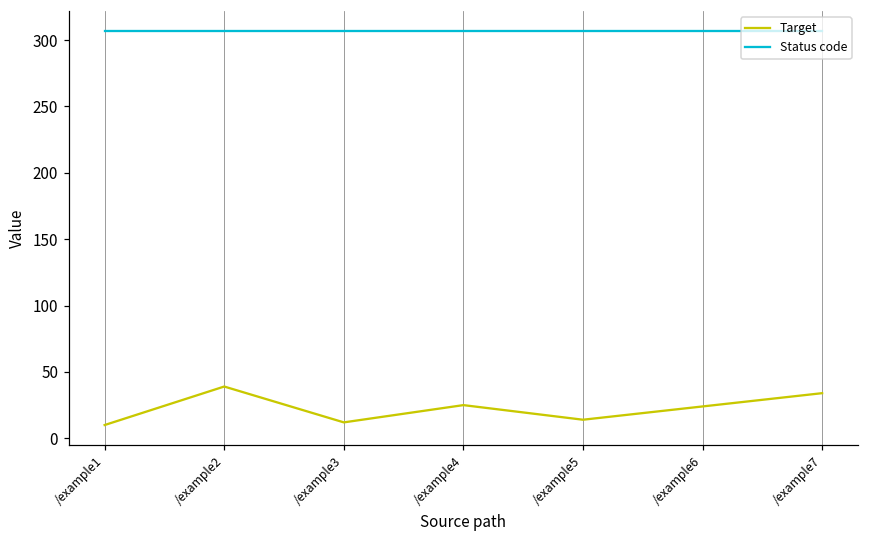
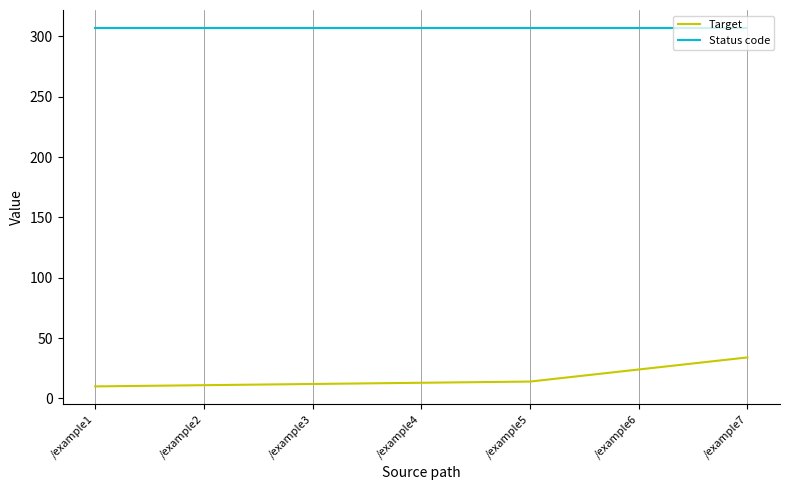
Target, /example2: 39 -> 11
Target, /example4: 25 -> 13
